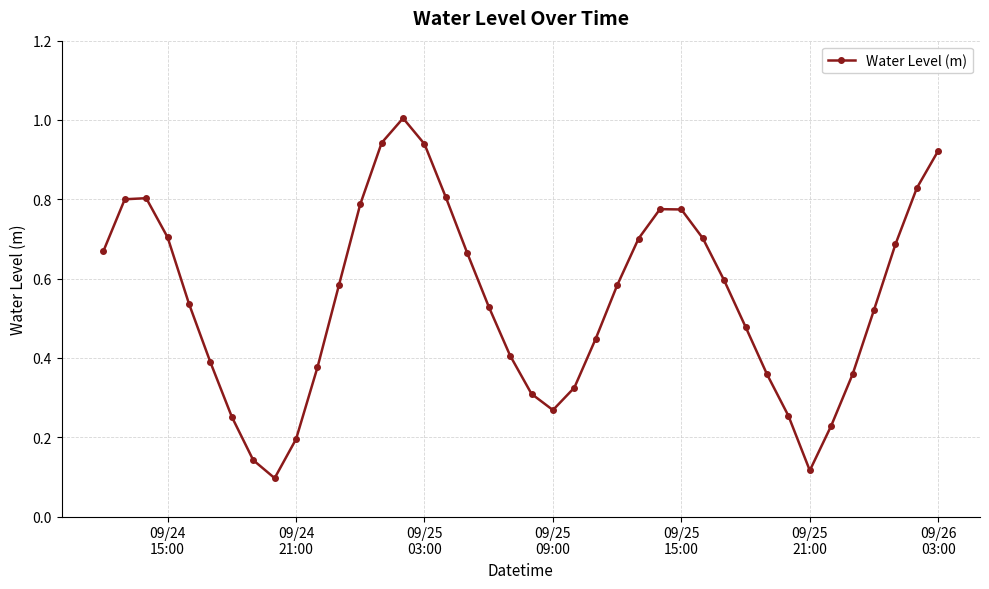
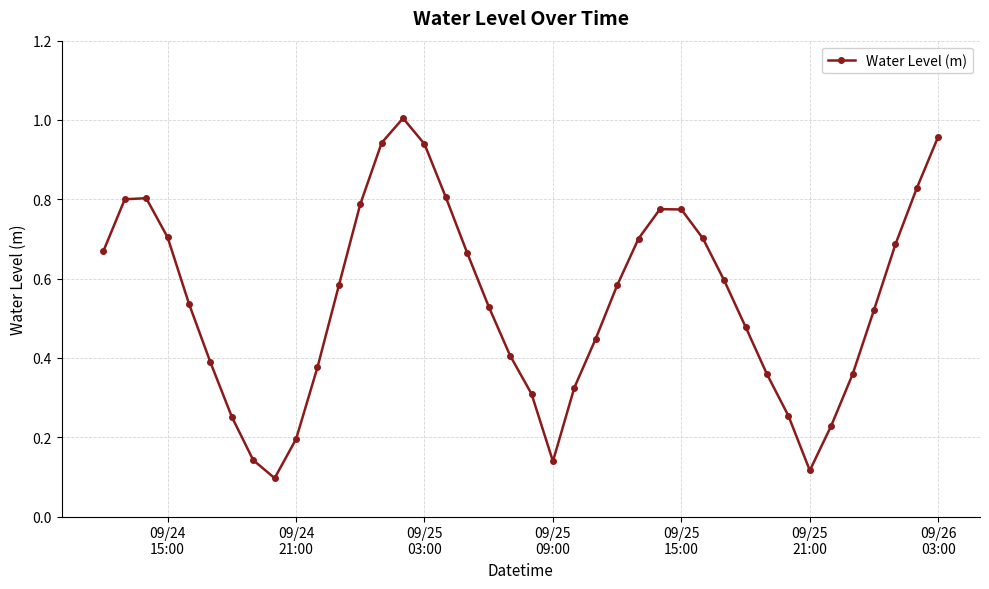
09/25 09:00: 0.27 -> 0.14
09/26 03:00: 0.92 -> 0.96
